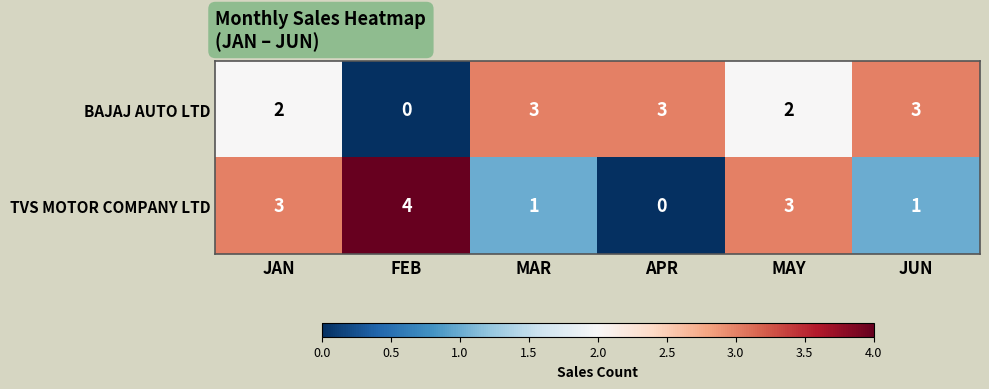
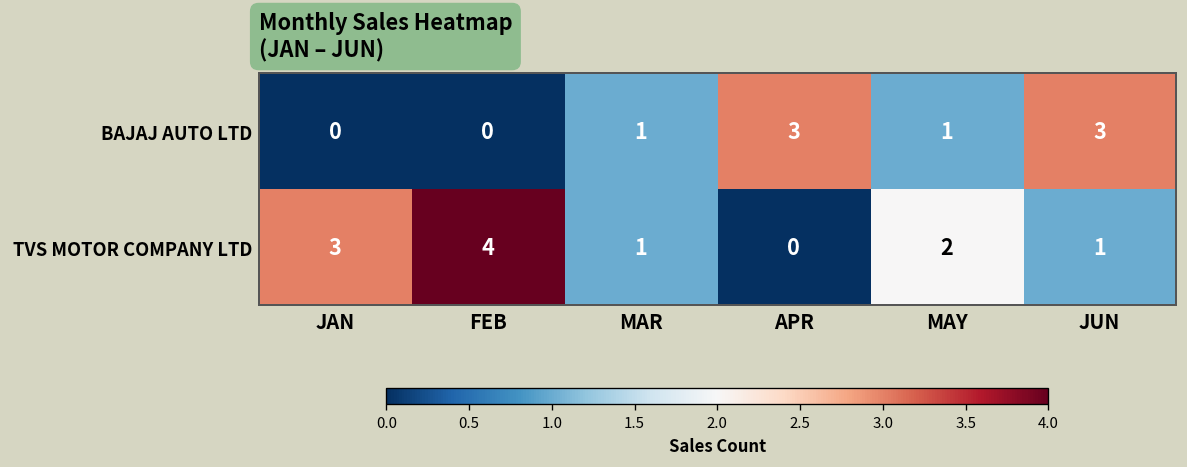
BAJAJ AUTO LTD, JAN: 2 -> 0
BAJAJ AUTO LTD, MAR: 3 -> 1
BAJAJ AUTO LTD, MAY: 2 -> 1
TVS MOTOR COMPANY LTD, MAY: 3 -> 2
